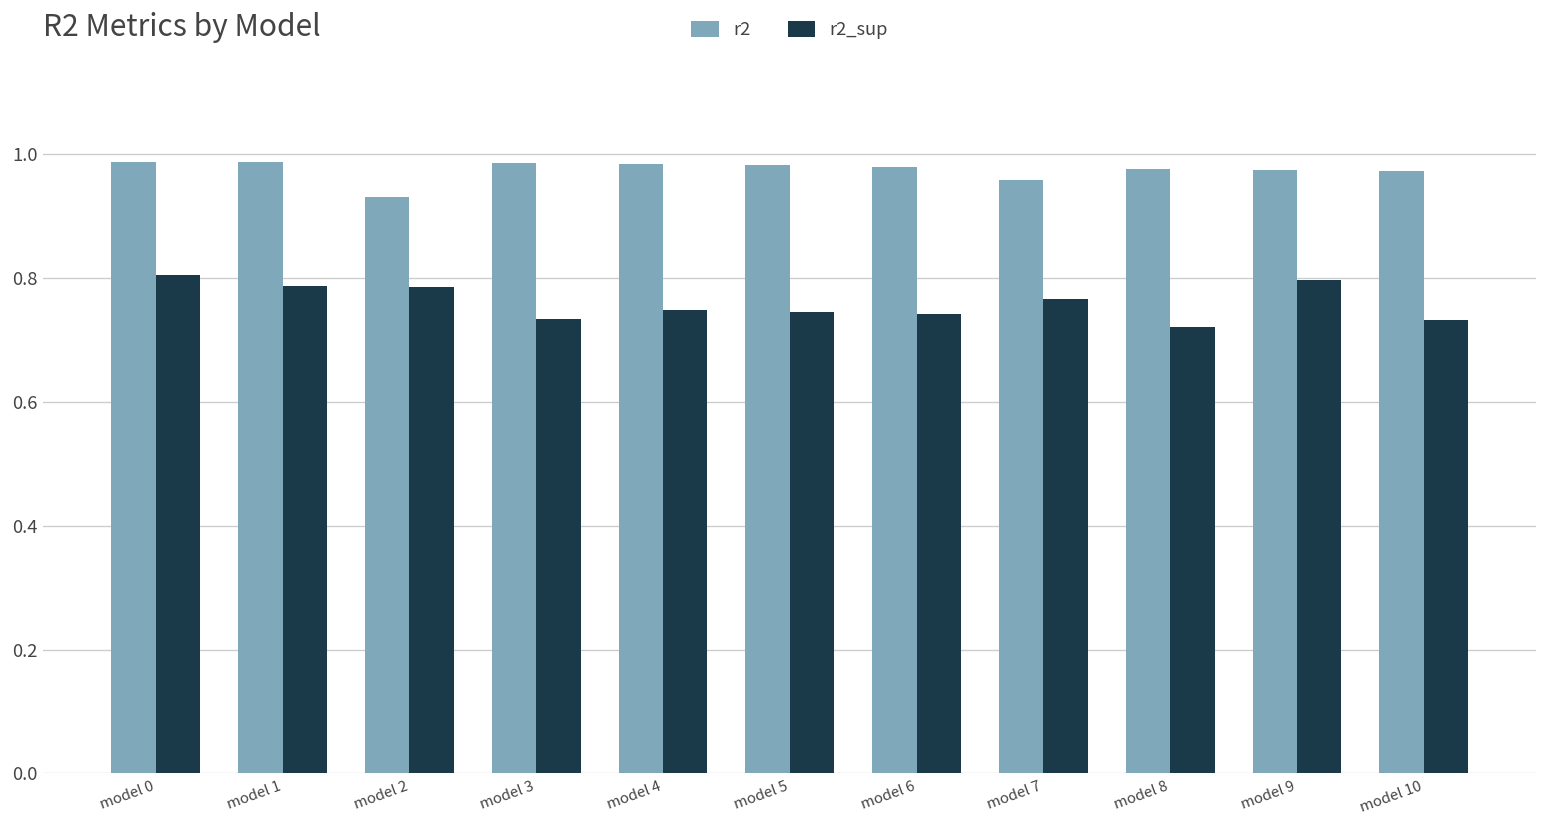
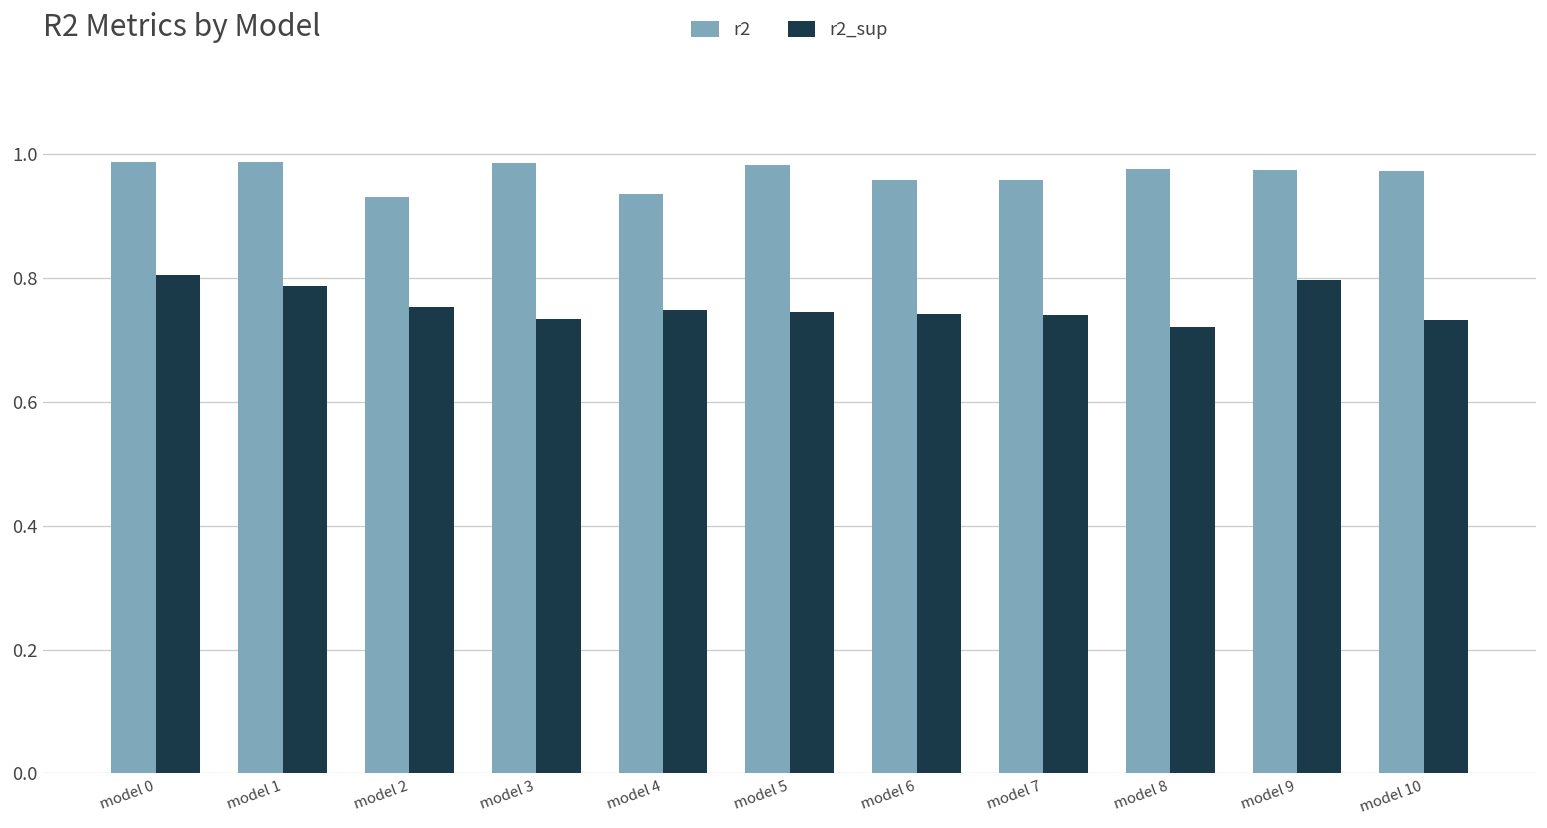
r2_sup, model 2: 0.79 -> 0.75
r2, model 4: 0.98 -> 0.94
r2, model 6: 0.98 -> 0.96
r2_sup, model 7: 0.77 -> 0.74
